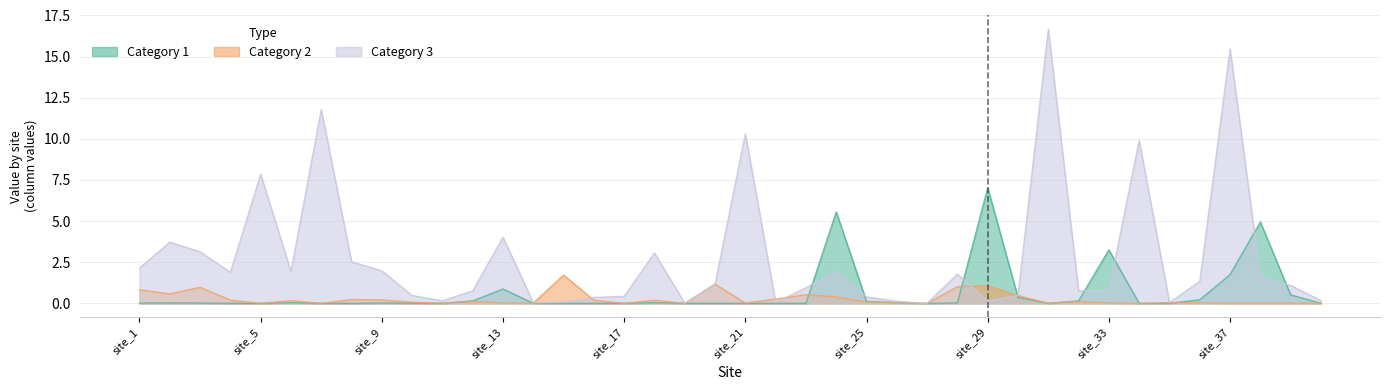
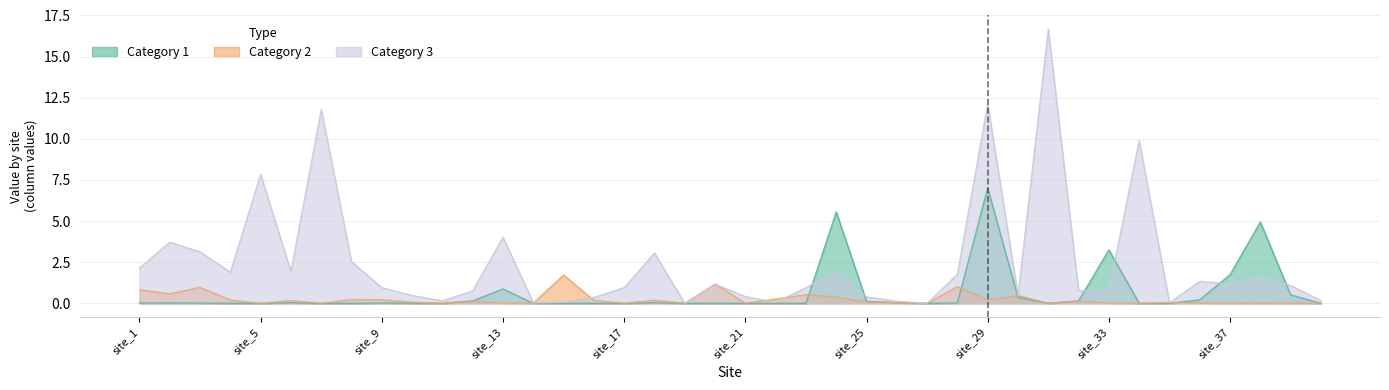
Category 3, site_9: 2.0 -> 1.0
Category 3, site_17: 0.4 -> 1.0
Category 3, site_21: 10.3 -> 0.4
Category 2, site_29: 1.1 -> 0.2
Category 3, site_29: 0.2 -> 12.1
Category 3, site_37: 15.5 -> 1.2
